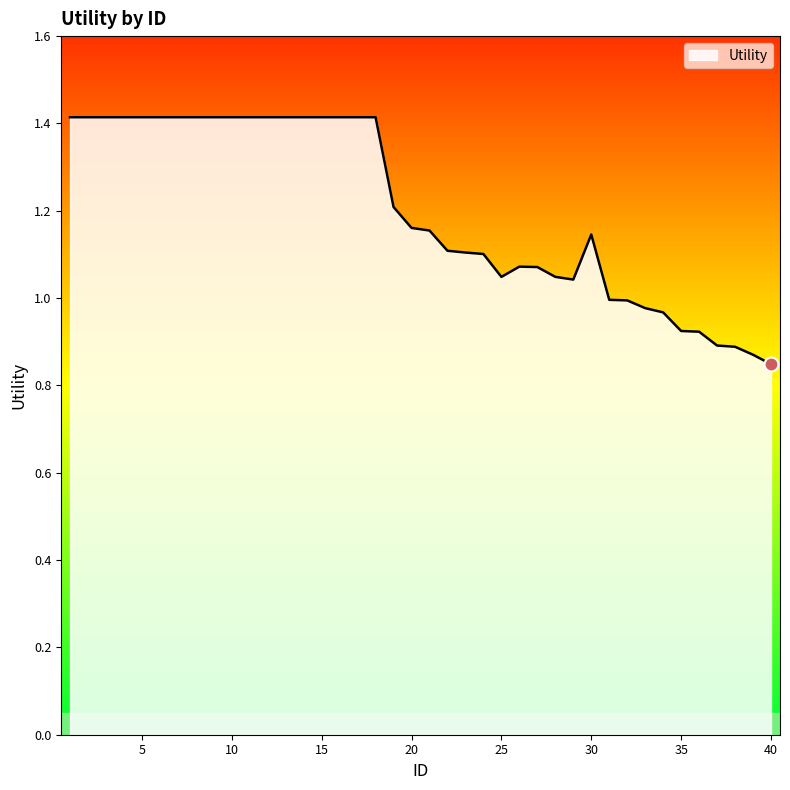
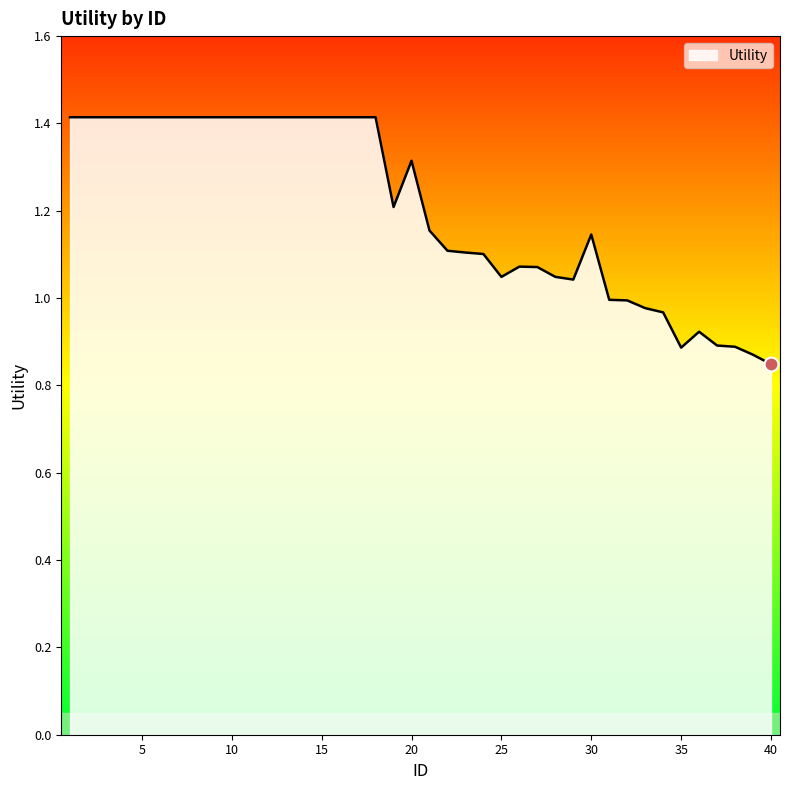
Utility, 20: 1.16 -> 1.31
Utility, 35: 0.92 -> 0.89
